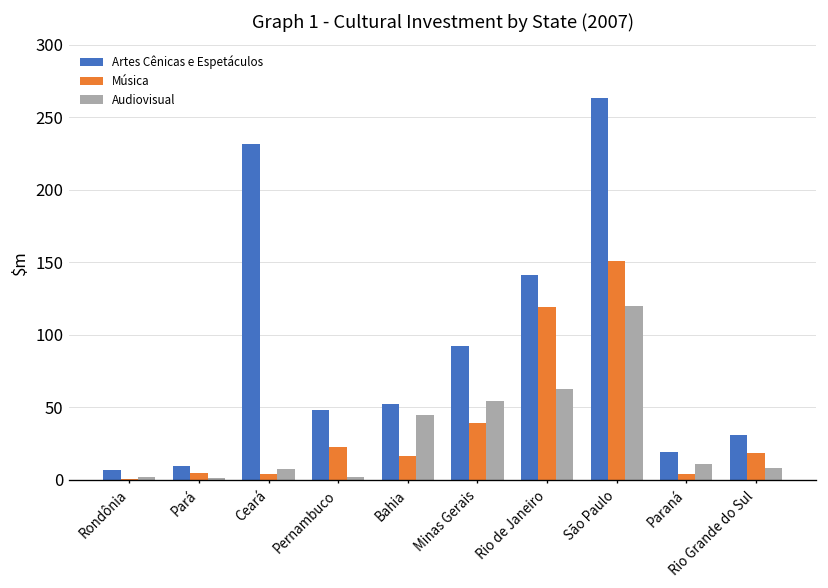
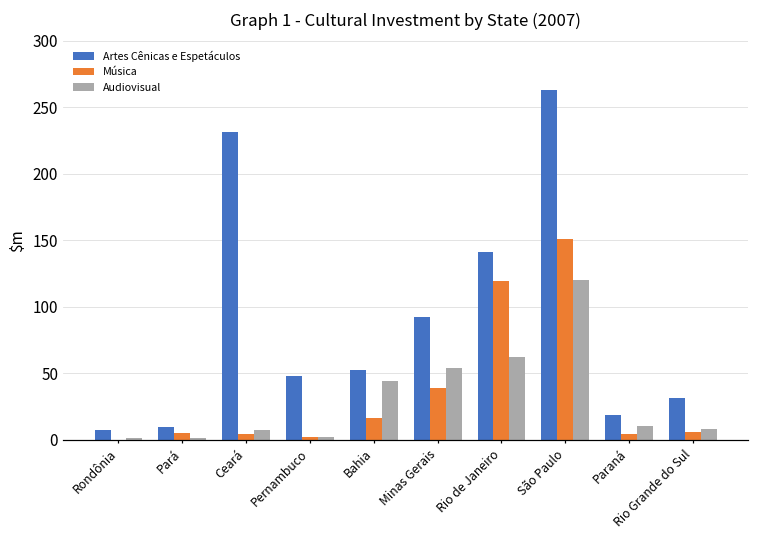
Música, Pernambuco: 22 -> 2
Música, Rio Grande do Sul: 19 -> 6
